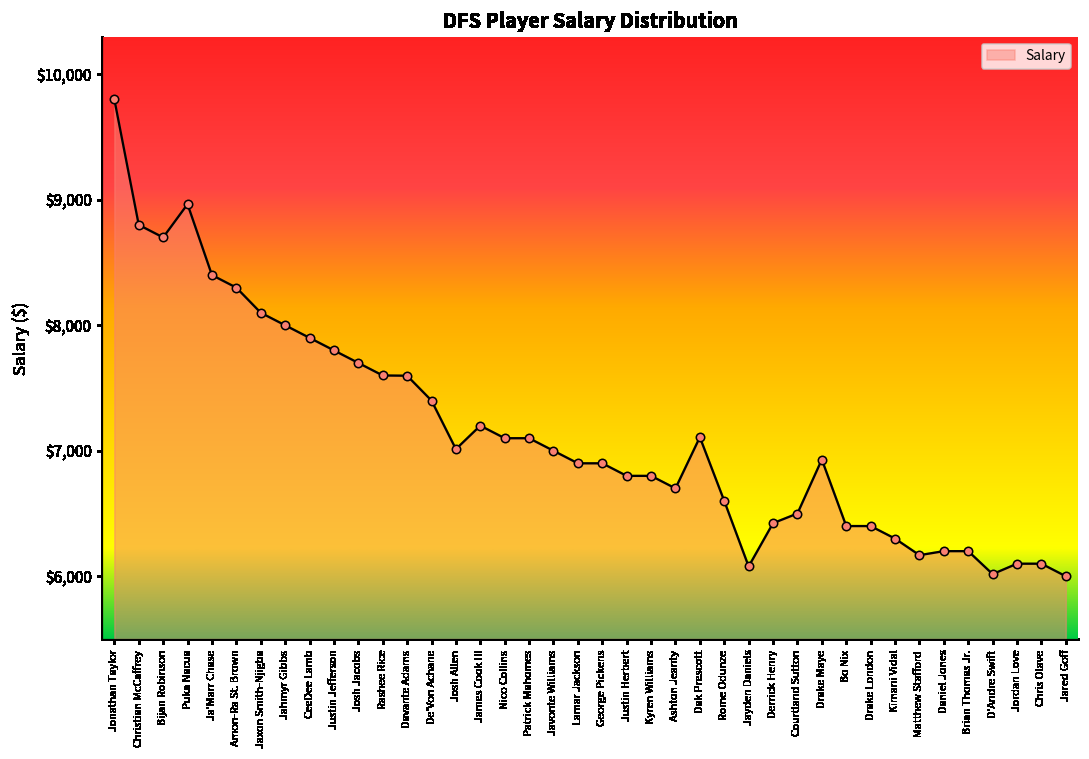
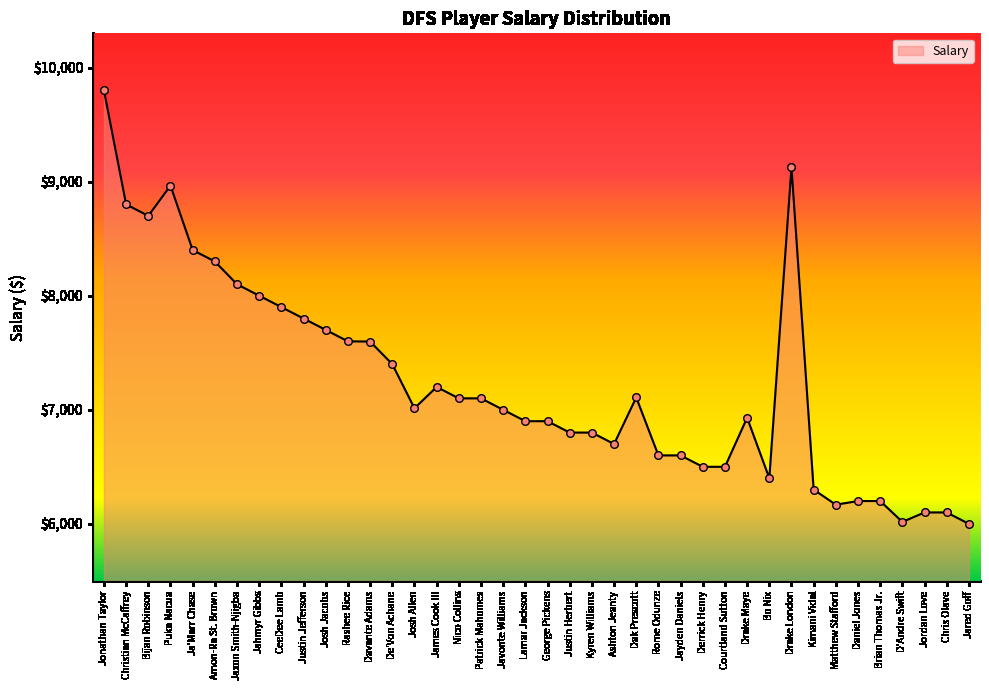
Jayden Daniels: $6,080 -> $6,600
Derrick Henry: $6,420 -> $6,500
Drake London: $6,400 -> $9,130
